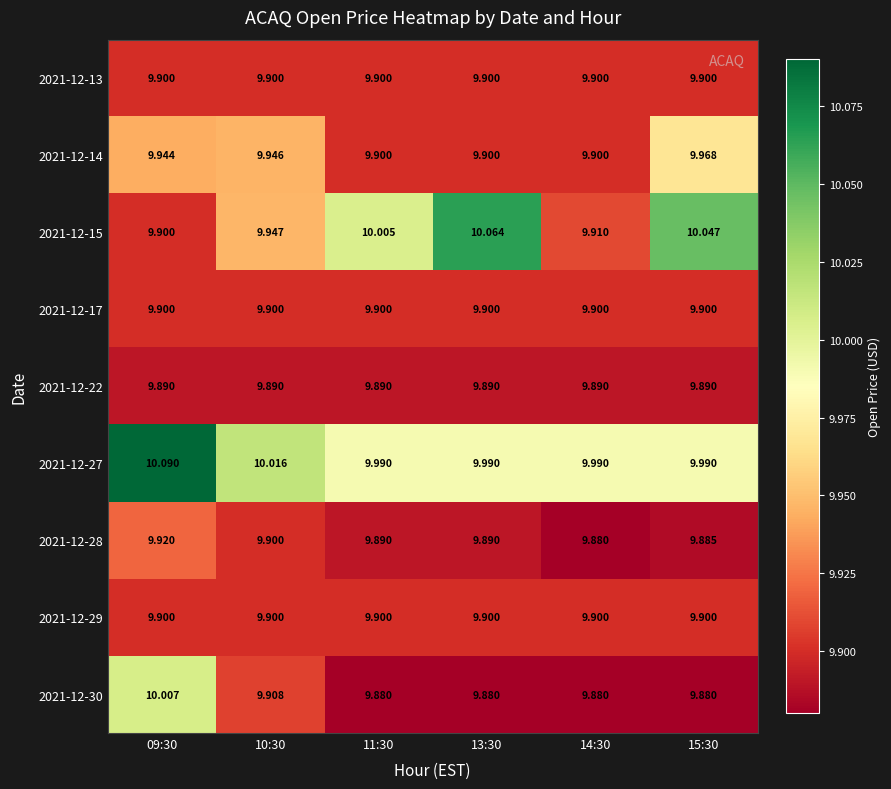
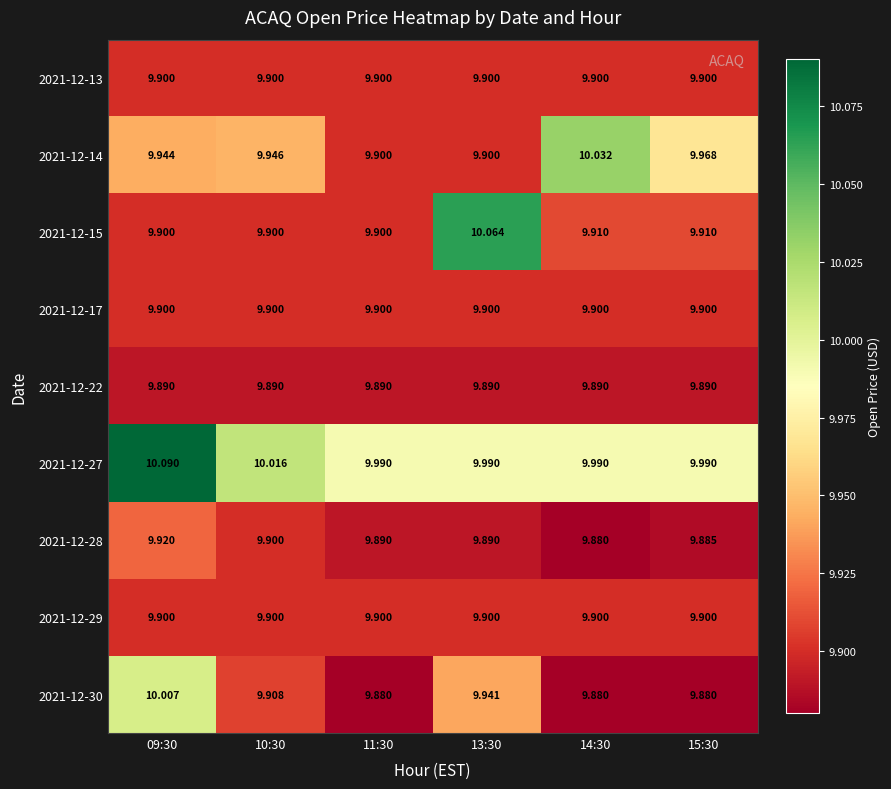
2021-12-14, 14:30: 9.900 -> 10.032
2021-12-15, 10:30: 9.947 -> 9.900
2021-12-15, 11:30: 10.005 -> 9.900
2021-12-15, 15:30: 10.047 -> 9.910
2021-12-30, 13:30: 9.880 -> 9.941
